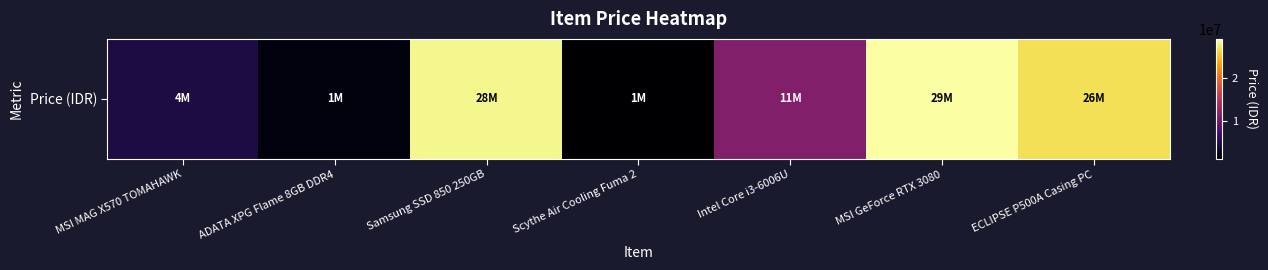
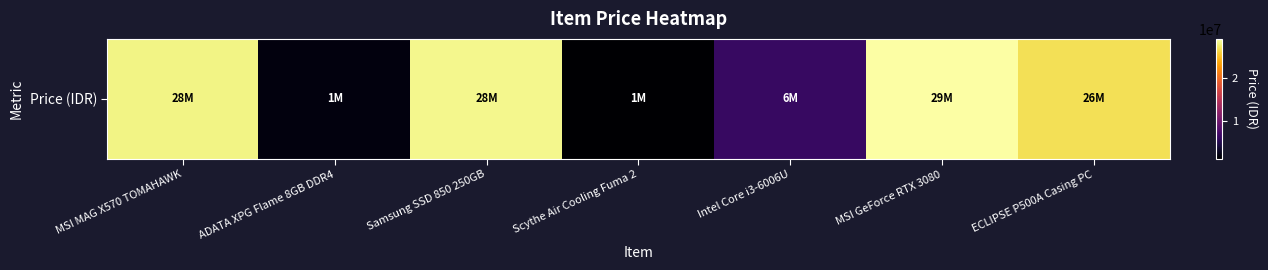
Price (IDR), MSI MAG X570 TOMAHAWK: 4M -> 28M
Price (IDR), Intel Core i3-6006U: 11M -> 6M
